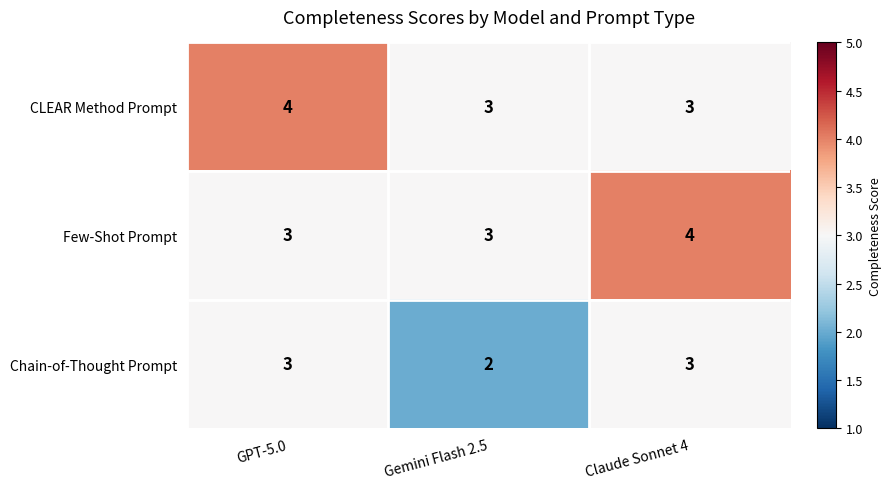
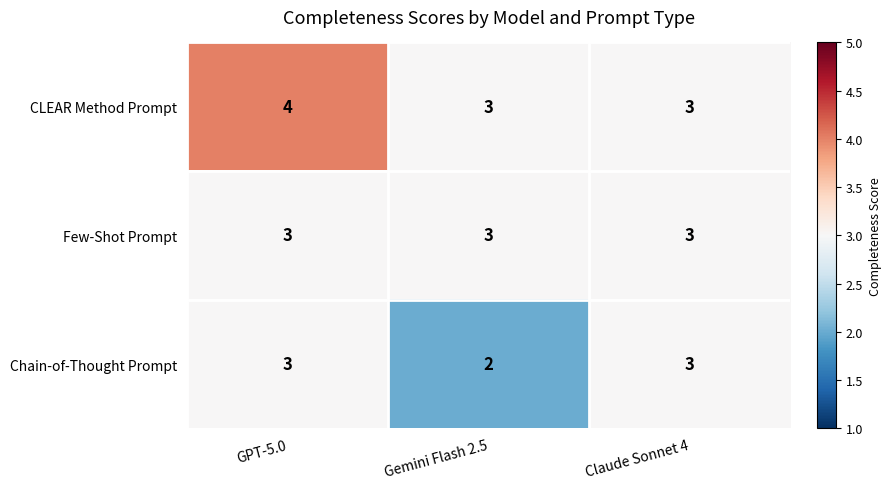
Few-Shot Prompt, Claude Sonnet 4: 4 -> 3
